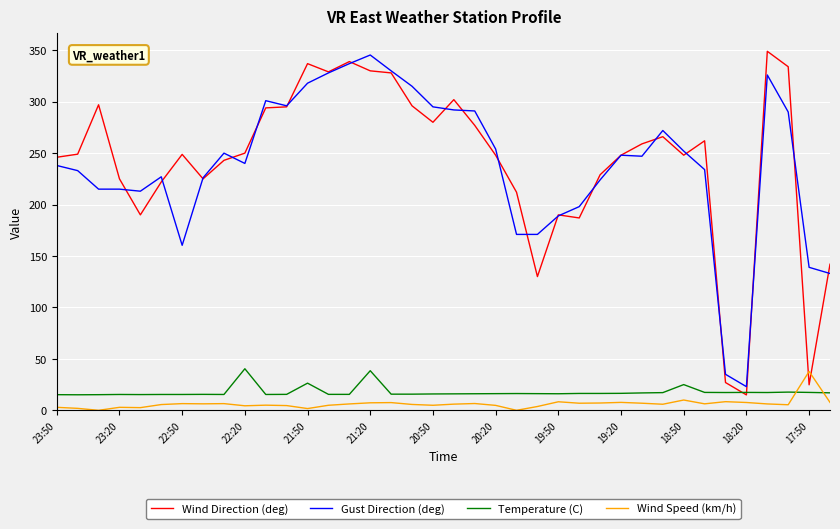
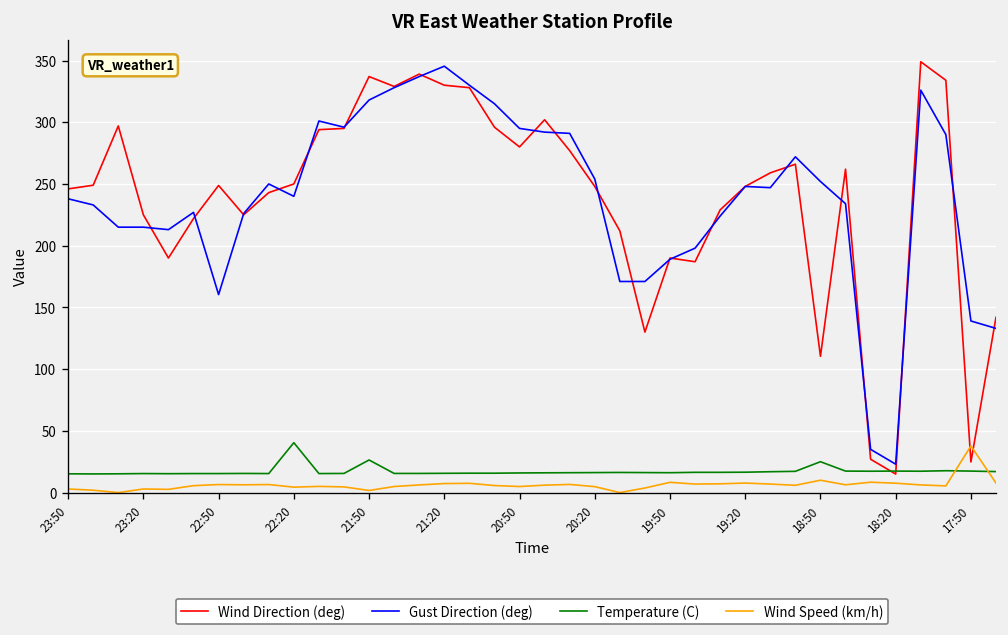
Temperature (C), 21:20: 39 -> 16
Wind Direction (deg), 18:50: 248 -> 110
